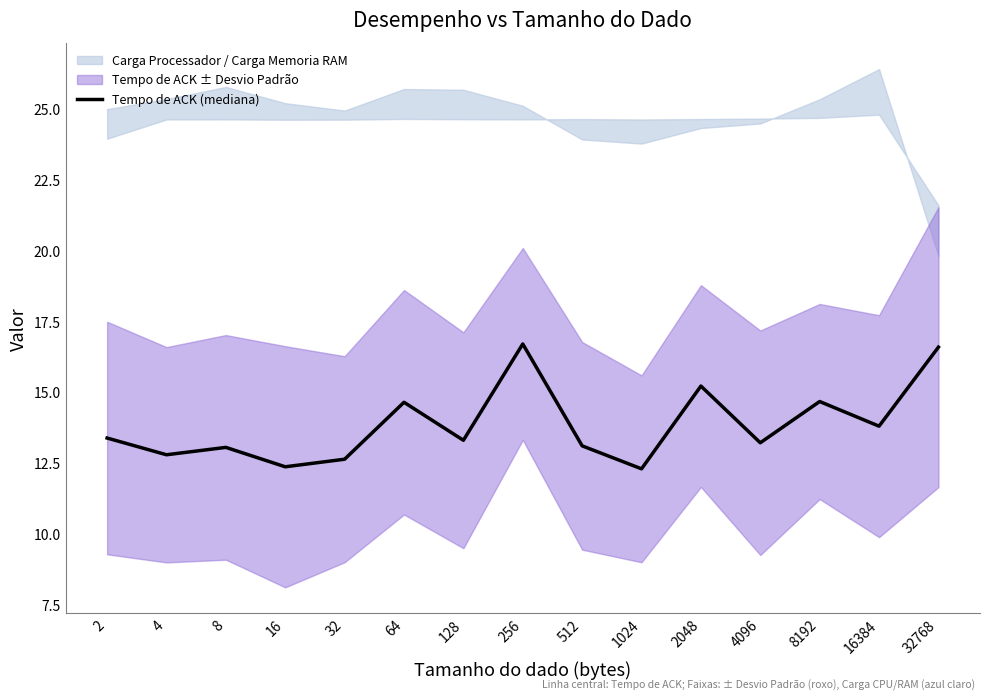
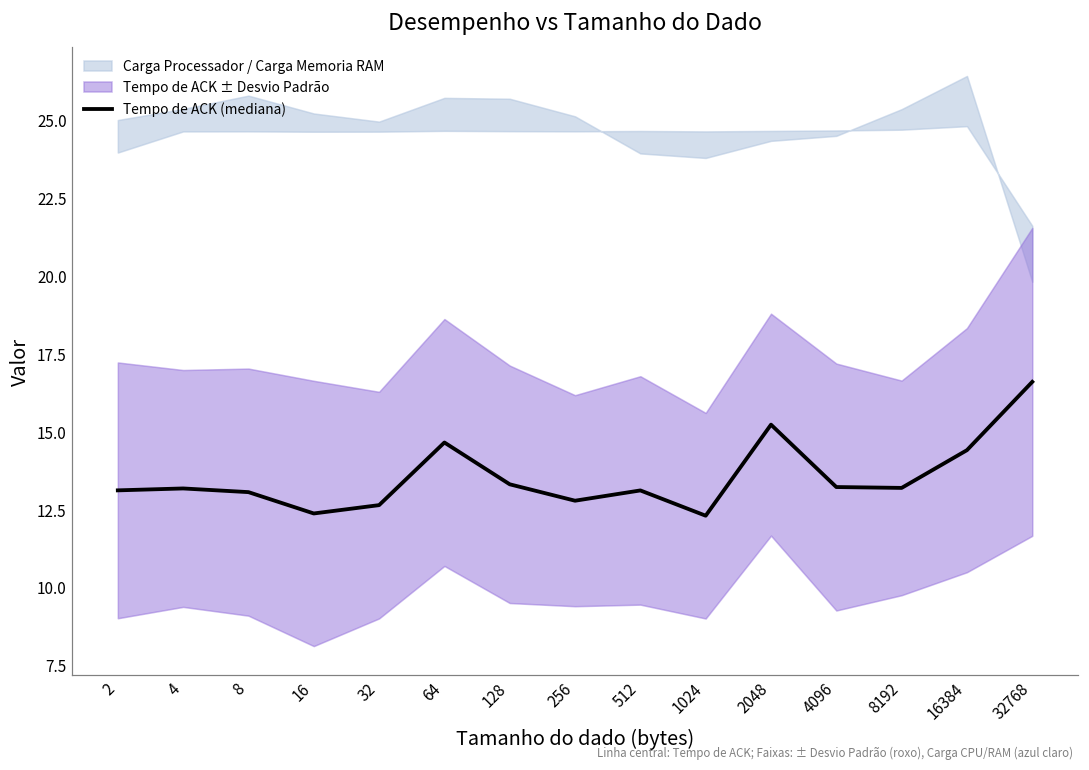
Tempo de ACK (mediana), 2: 13.4 -> 13.1
Tempo de ACK (mediana), 4: 12.8 -> 13.2
Tempo de ACK (mediana), 256: 16.7 -> 12.8
Tempo de ACK (mediana), 8192: 14.7 -> 13.2
Tempo de ACK (mediana), 16384: 13.8 -> 14.4
